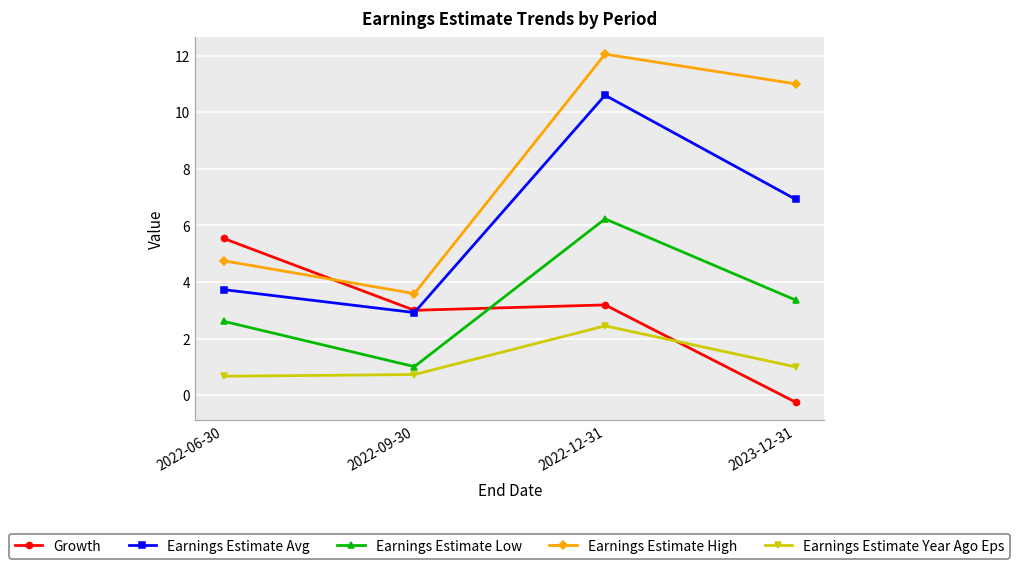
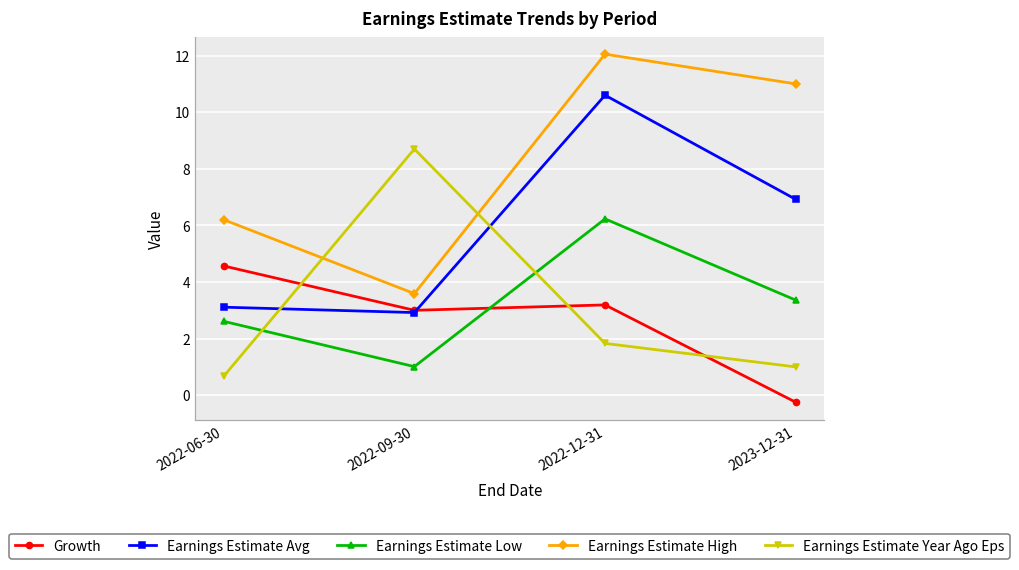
Growth, 2022-06-30: 5.5 -> 4.6
Earnings Estimate Avg, 2022-06-30: 3.7 -> 3.1
Earnings Estimate High, 2022-06-30: 4.8 -> 6.2
Earnings Estimate Year Ago Eps, 2022-09-30: 0.7 -> 8.7
Earnings Estimate Year Ago Eps, 2022-12-31: 2.5 -> 1.8
